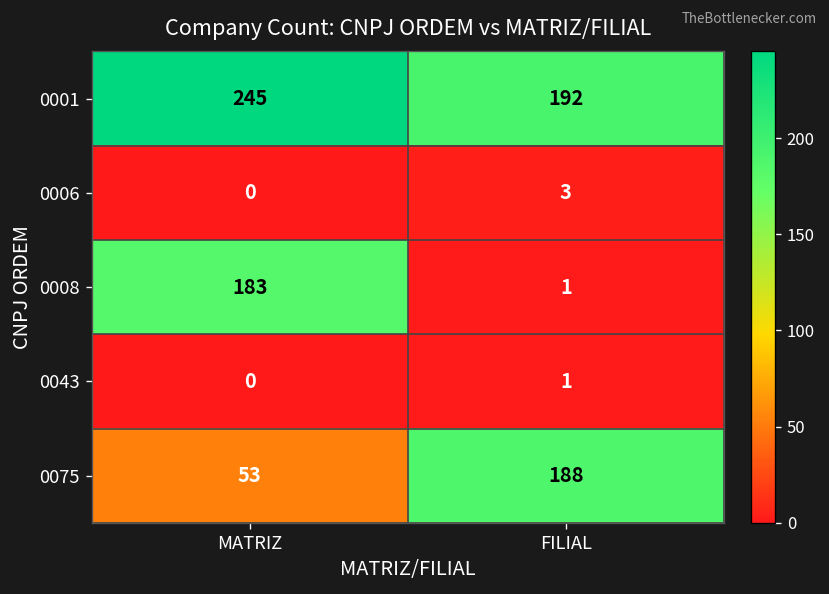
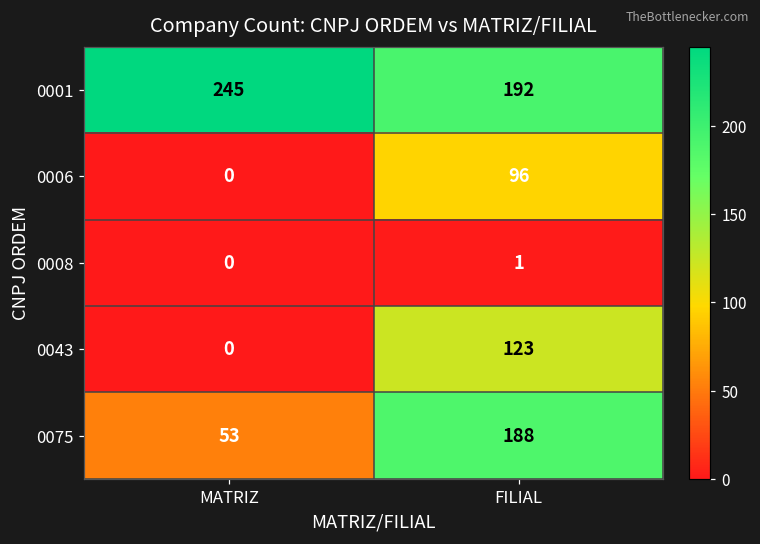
0006, FILIAL: 3 -> 96
0008, MATRIZ: 183 -> 0
0043, FILIAL: 1 -> 123
